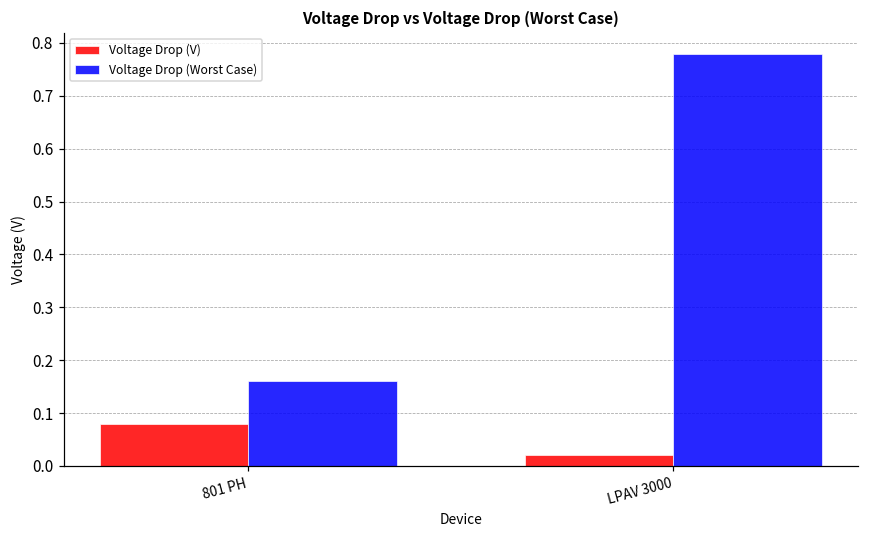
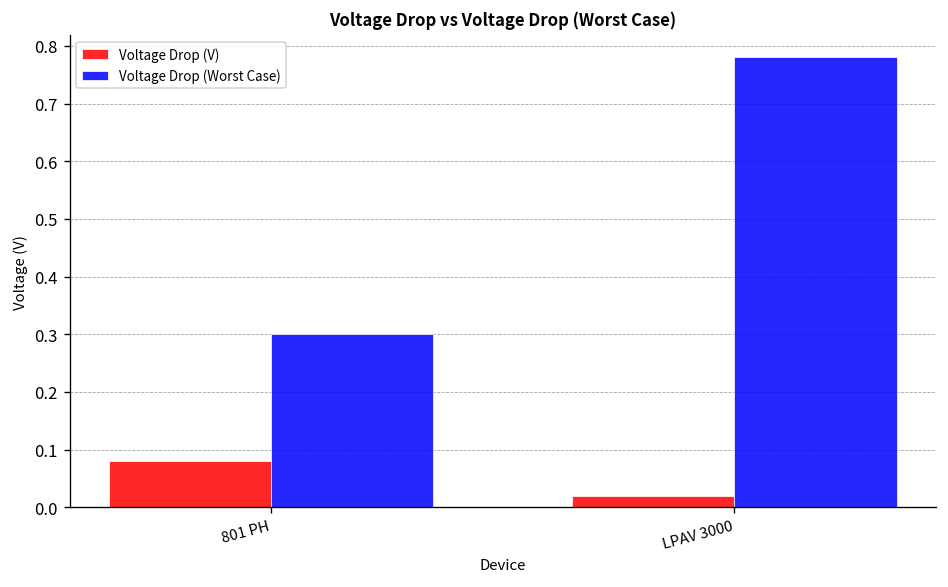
Voltage Drop (Worst Case), 801 PH: 0.16 -> 0.30
